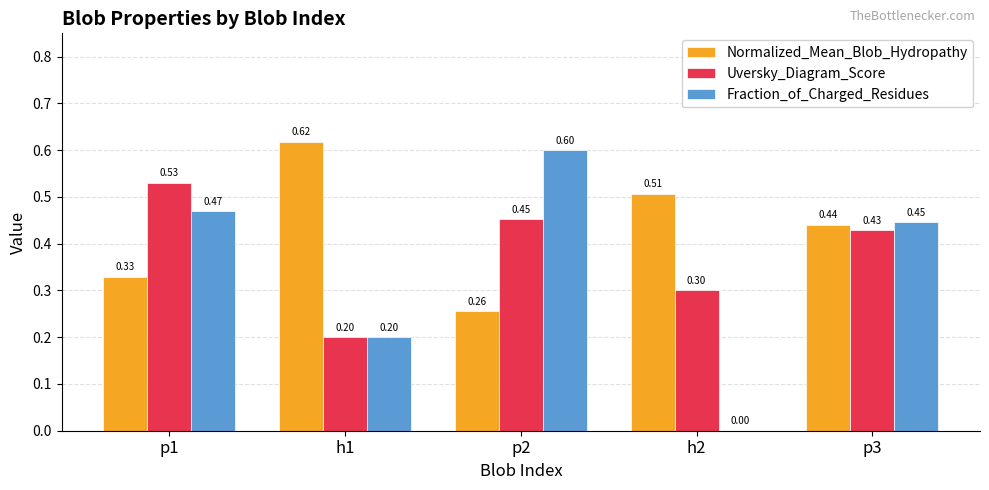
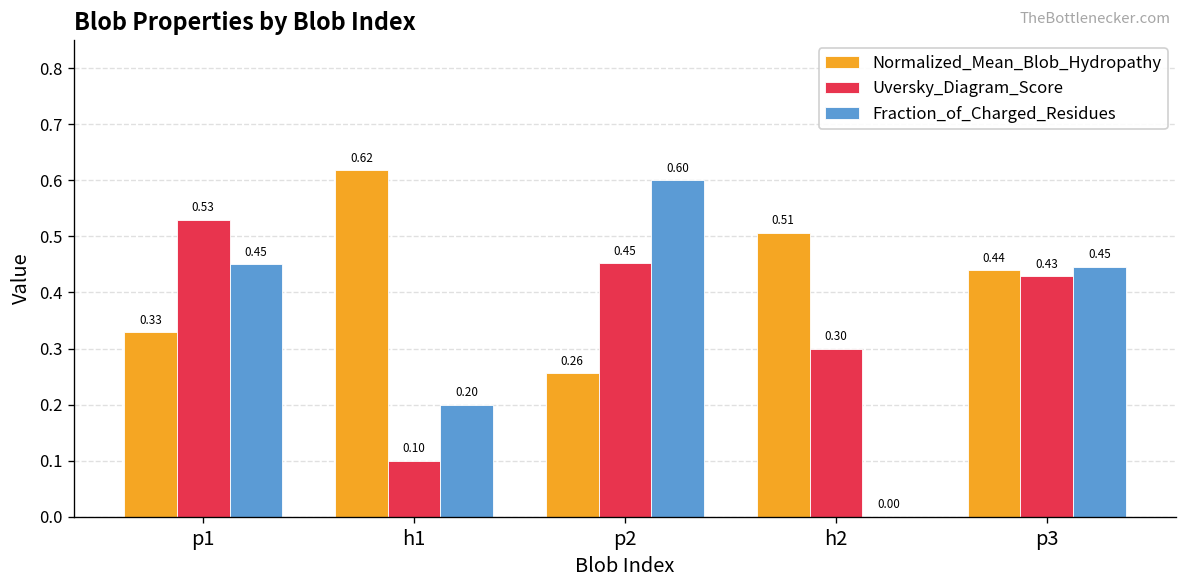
Fraction_of_Charged_Residues, p1: 0.47 -> 0.45
Uversky_Diagram_Score, h1: 0.20 -> 0.10
